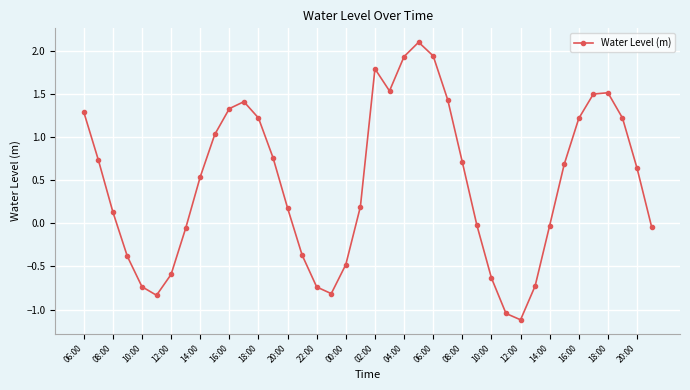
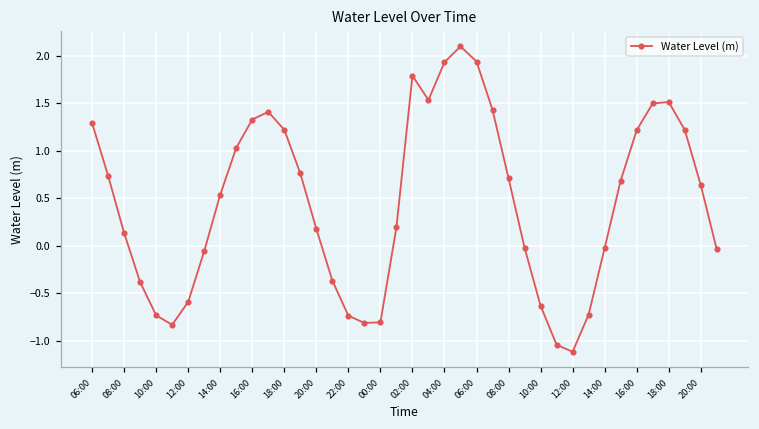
00:00: -0.5 -> -0.8
